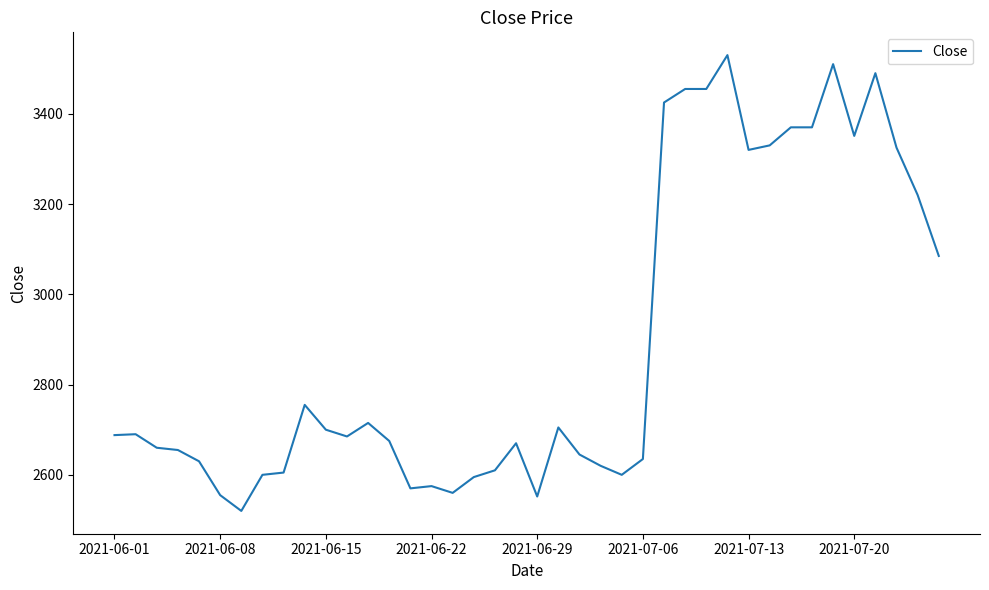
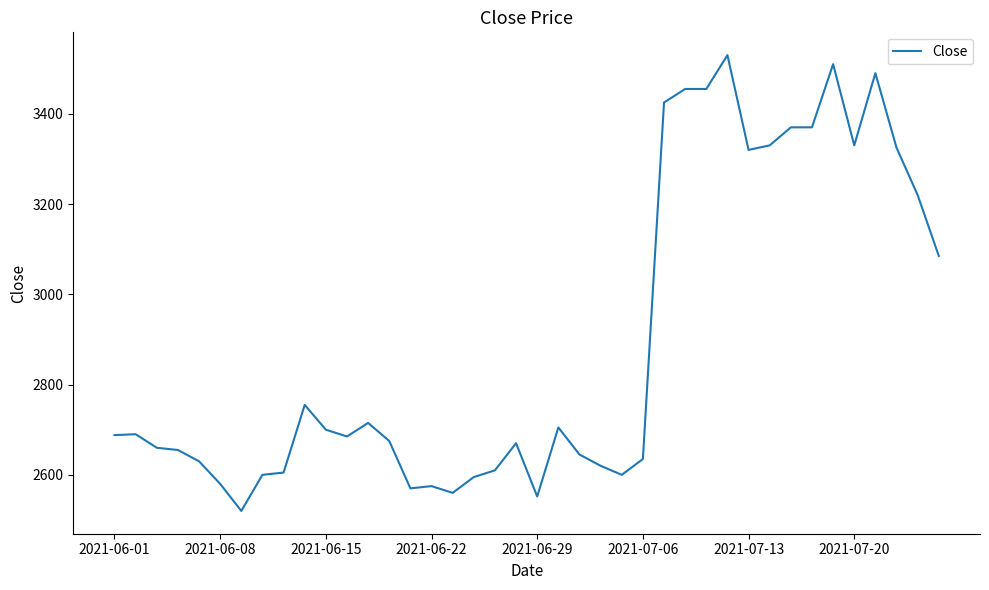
2021-06-08: 2560 -> 2580
2021-07-20: 3350 -> 3330
